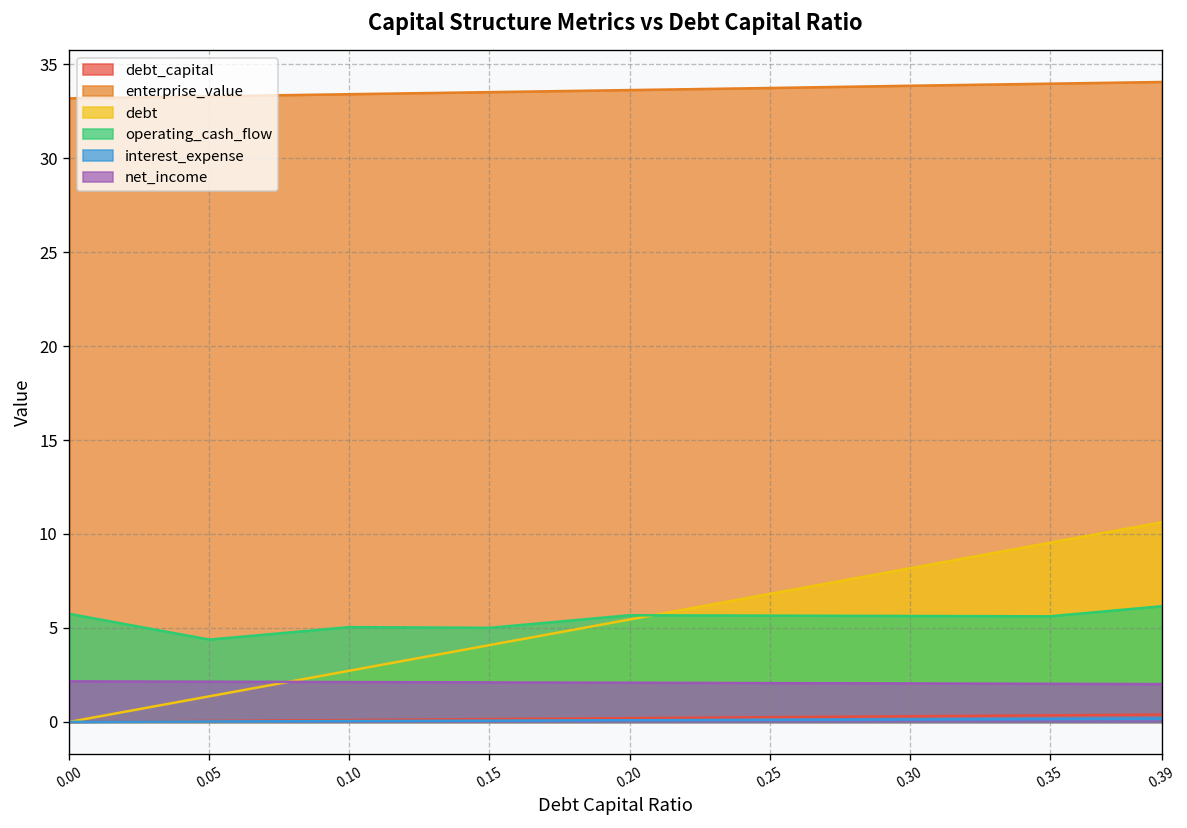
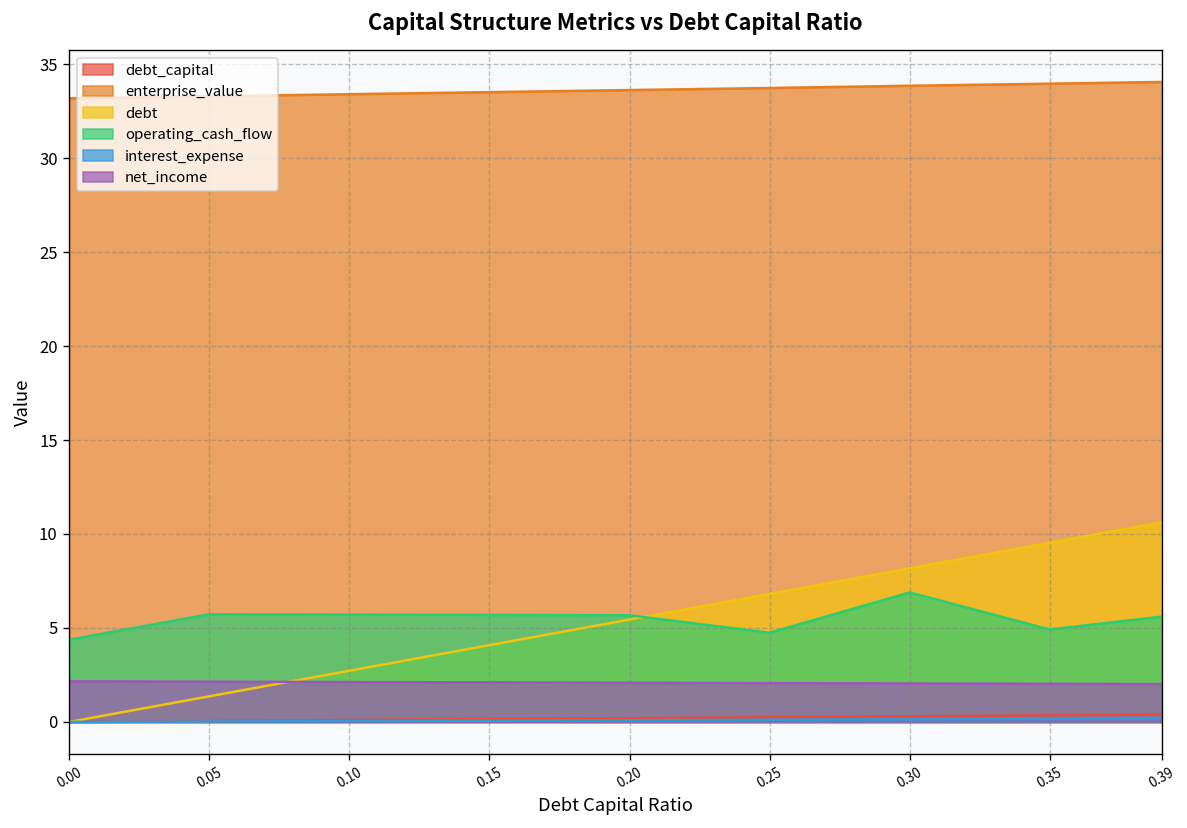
operating_cash_flow, 0.00: 5.7 -> 4.4
operating_cash_flow, 0.05: 4.4 -> 5.7
operating_cash_flow, 0.10: 5.0 -> 5.7
operating_cash_flow, 0.15: 5.0 -> 5.7
operating_cash_flow, 0.25: 5.7 -> 4.7
operating_cash_flow, 0.30: 5.6 -> 6.9
operating_cash_flow, 0.35: 5.6 -> 4.9
operating_cash_flow, 0.39: 6.2 -> 5.6
